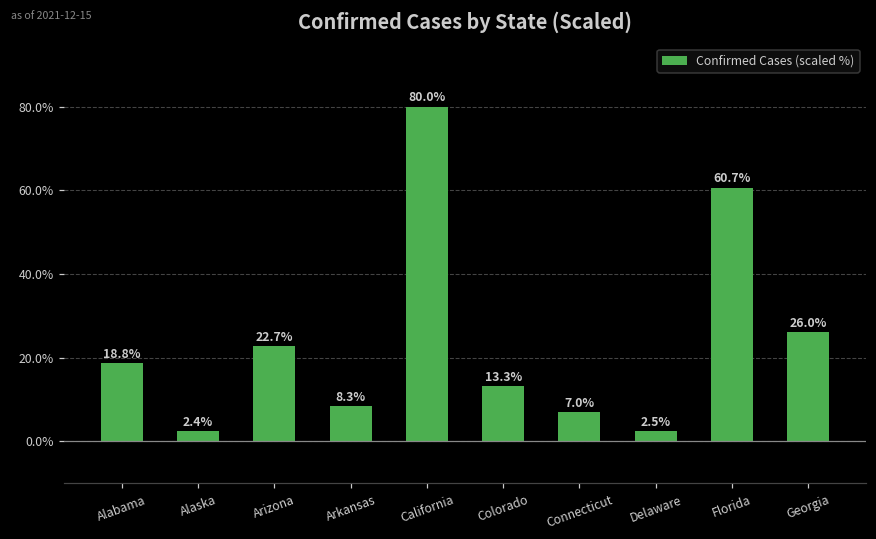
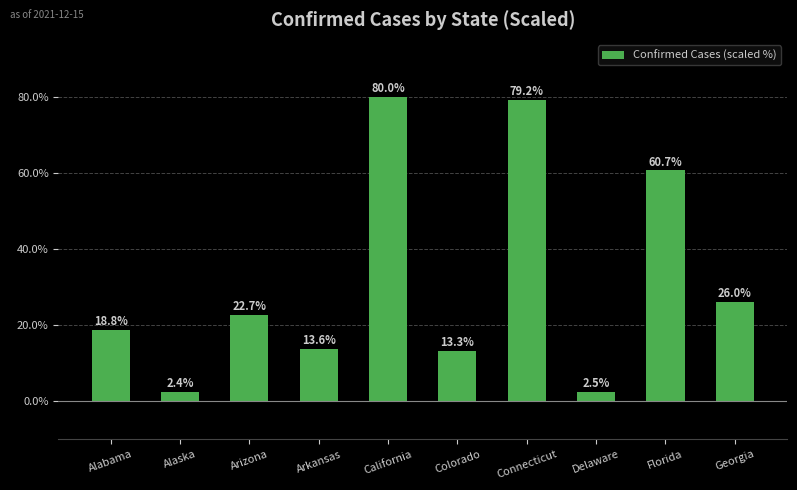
Arkansas: 8.3% -> 13.6%
Connecticut: 7.0% -> 79.2%
